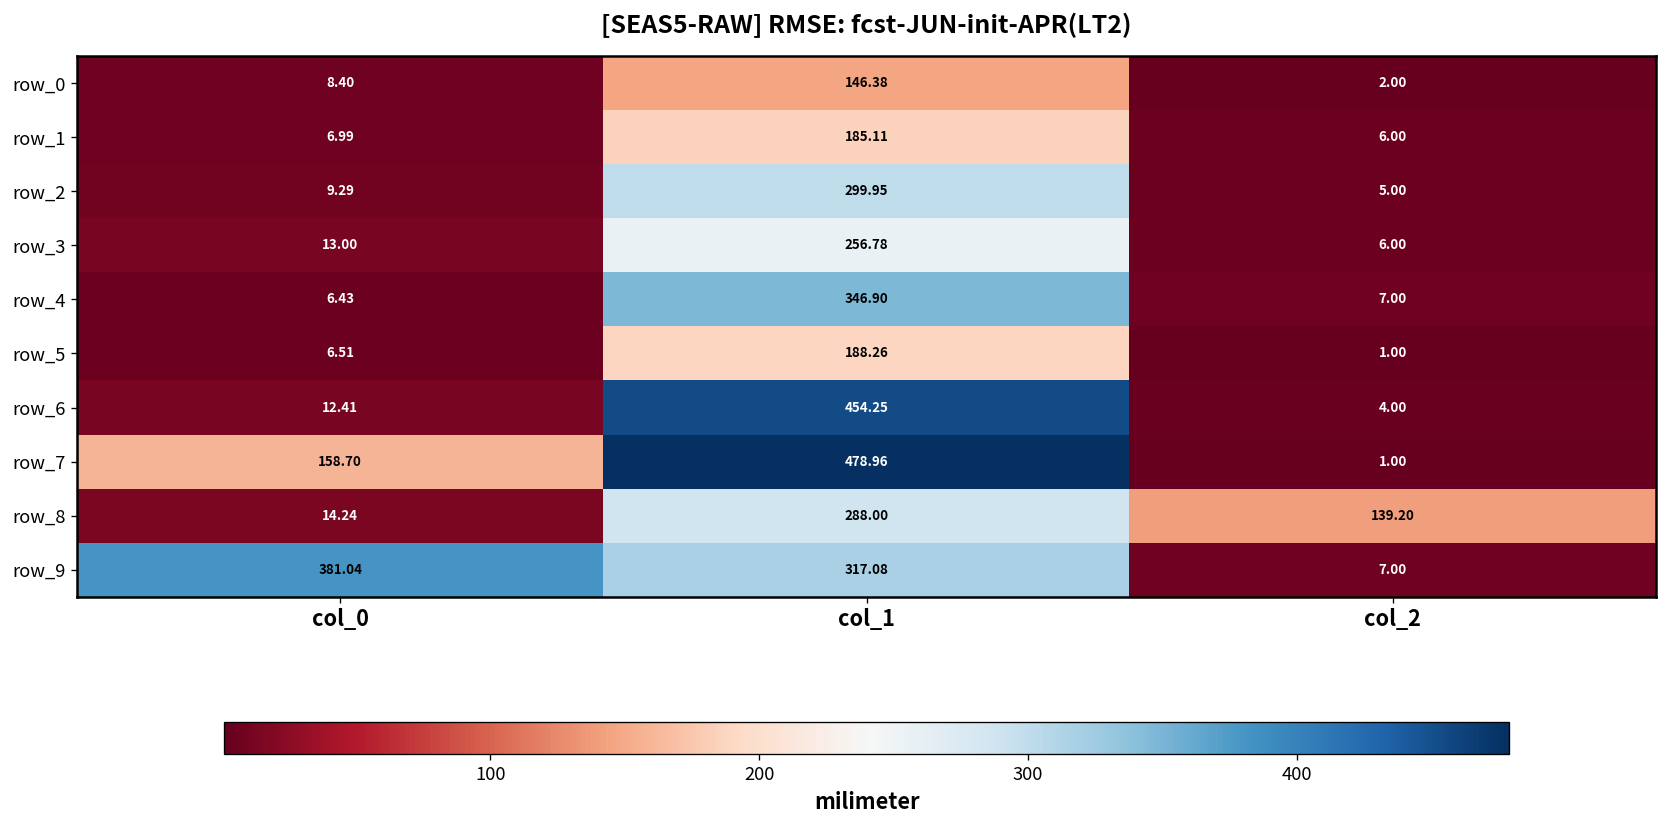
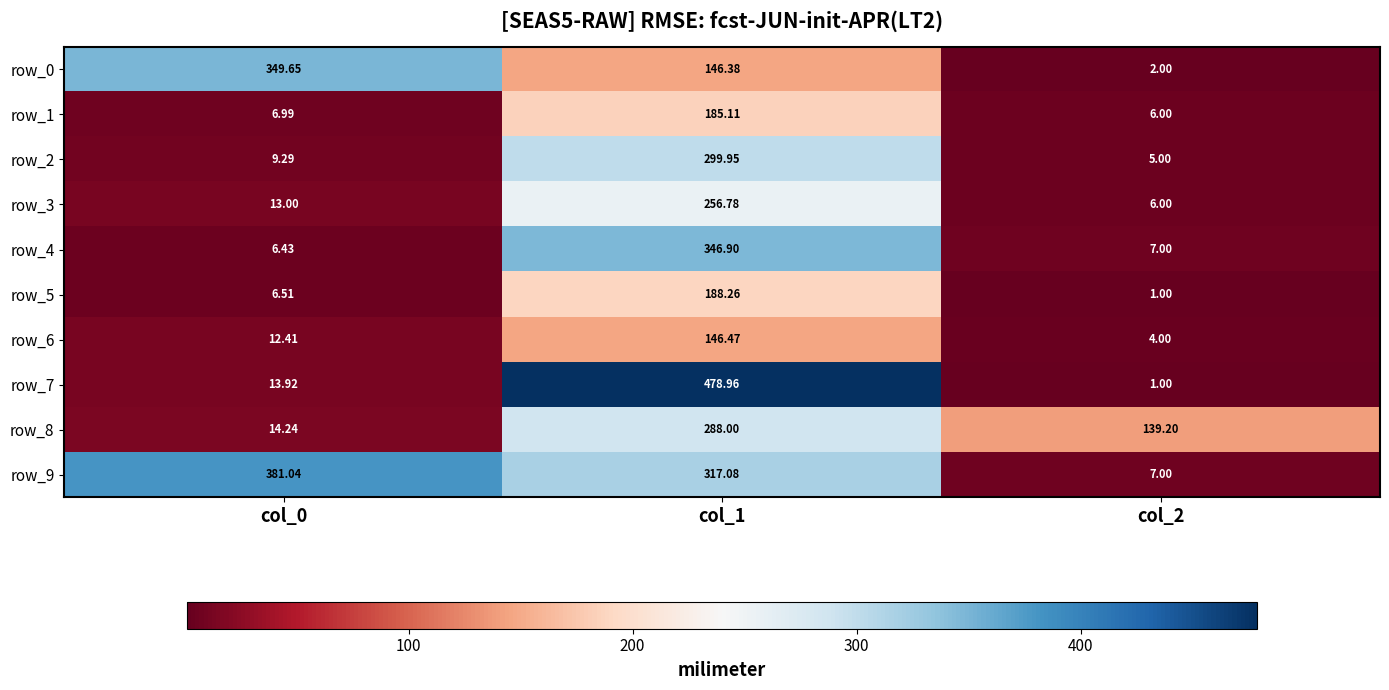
row_0, col_0: 8.40 -> 349.65
row_6, col_1: 454.25 -> 146.47
row_7, col_0: 158.70 -> 13.92
